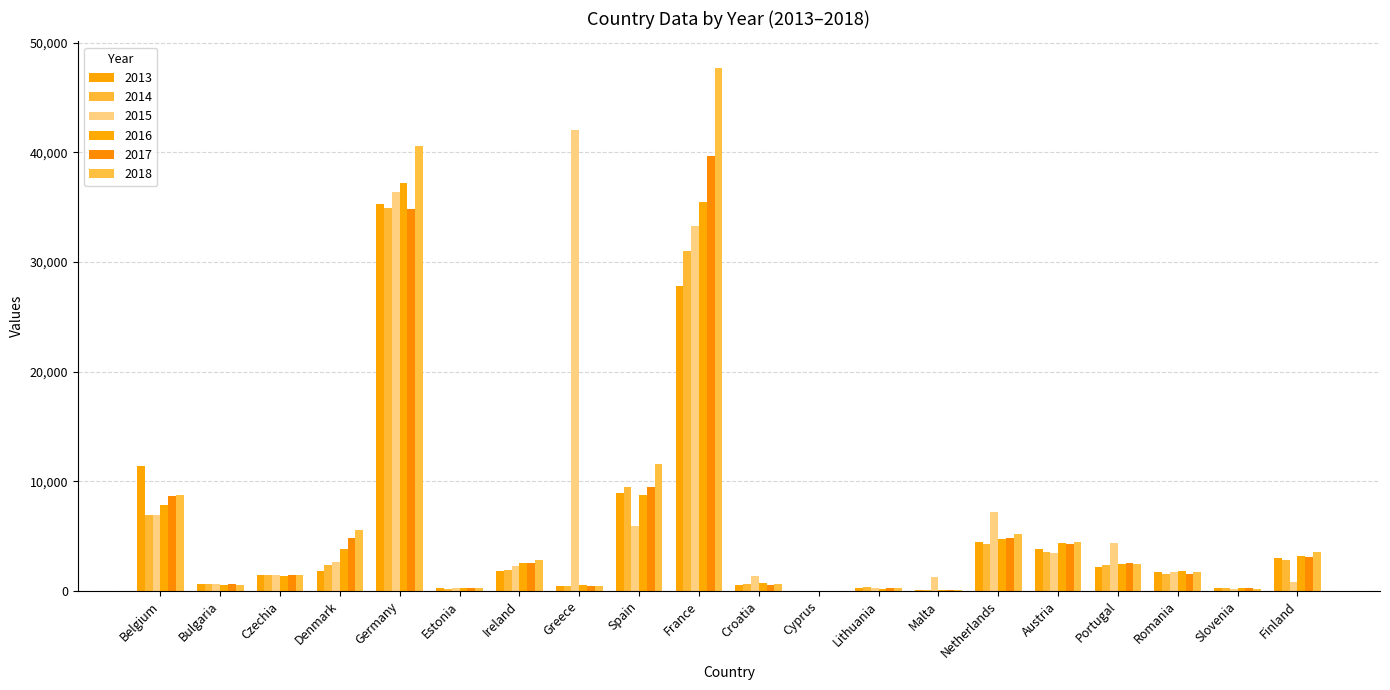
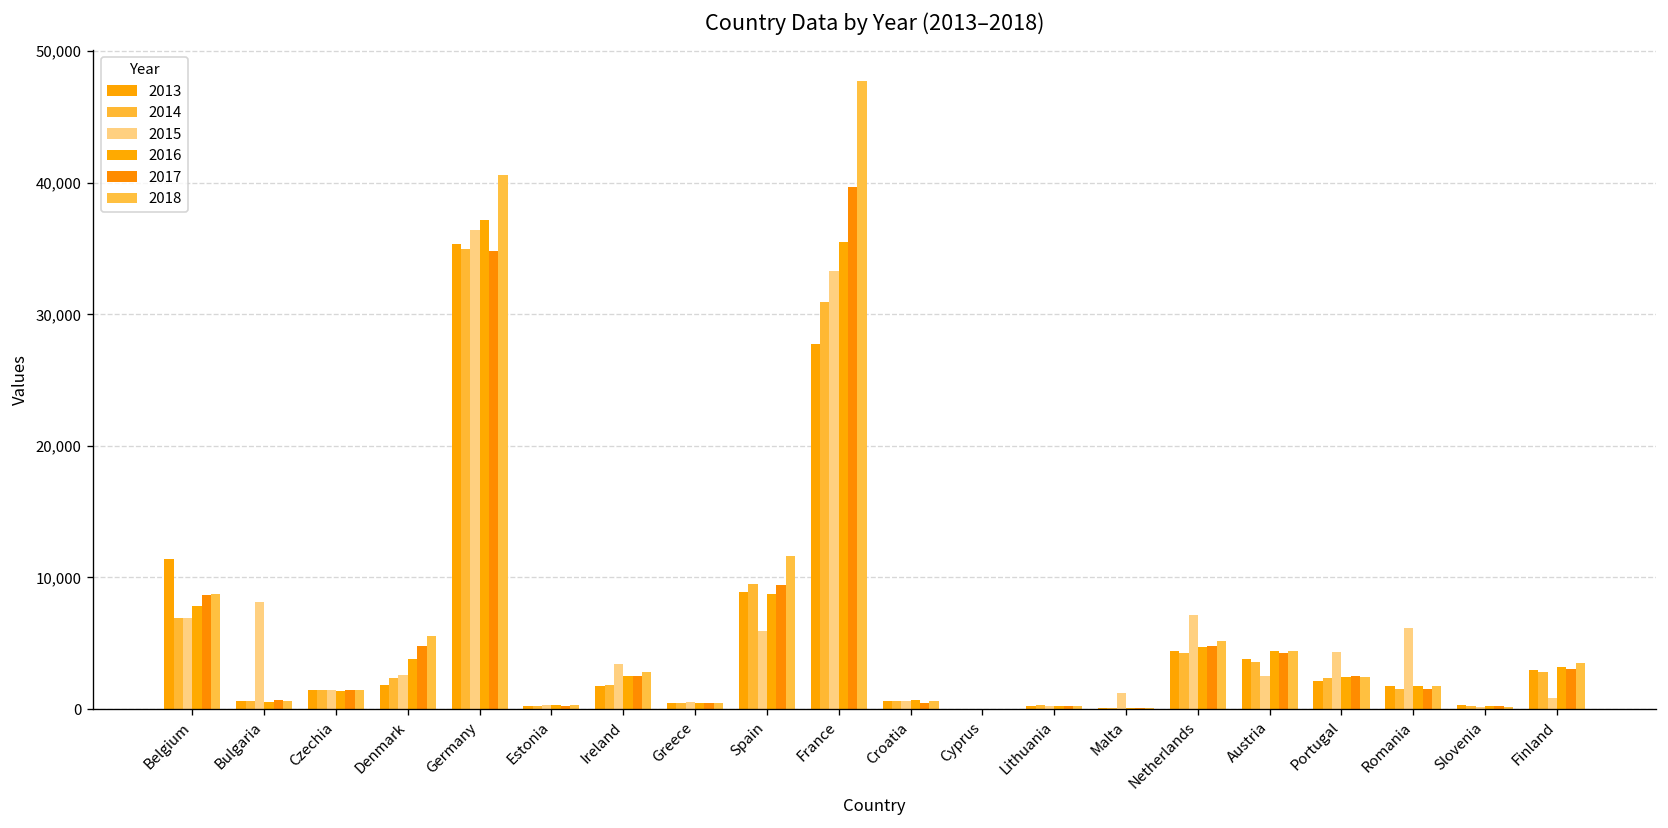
2015, Bulgaria: 600 -> 8,200
2015, Ireland: 2,300 -> 3,400
2015, Greece: 42,100 -> 600
2015, Croatia: 1,400 -> 600
2015, Austria: 3,500 -> 2,500
2015, Romania: 1,700 -> 6,200
